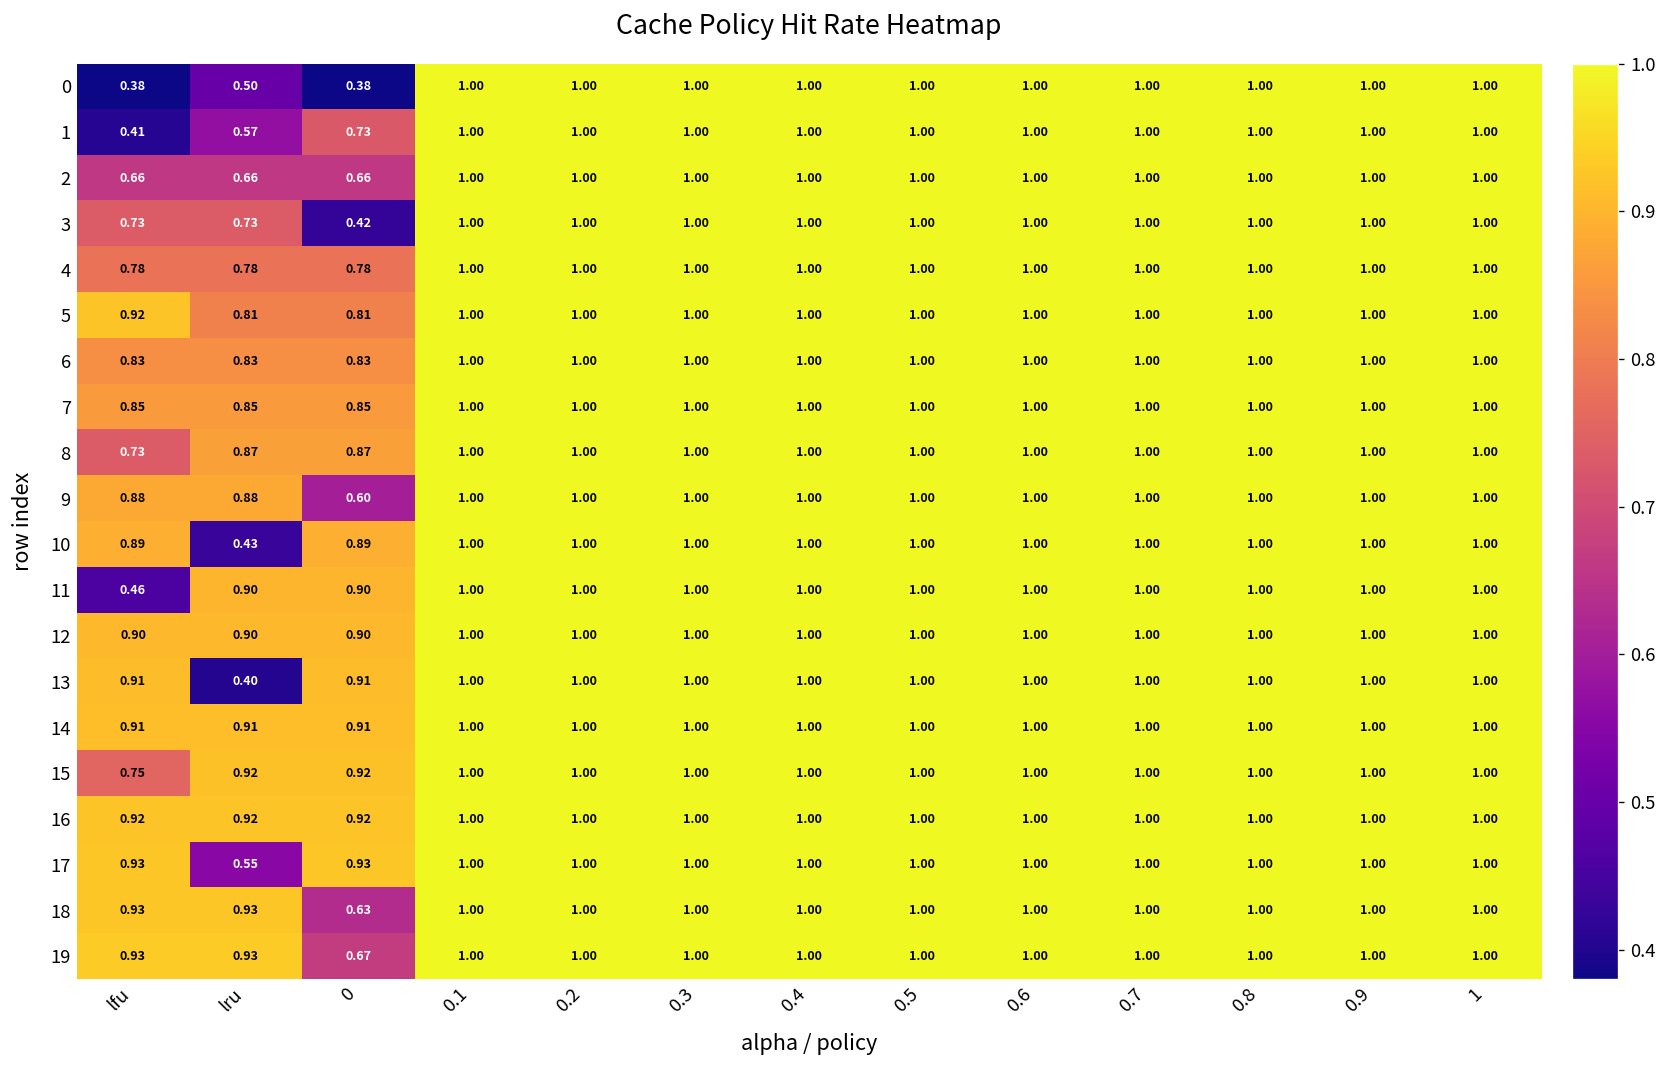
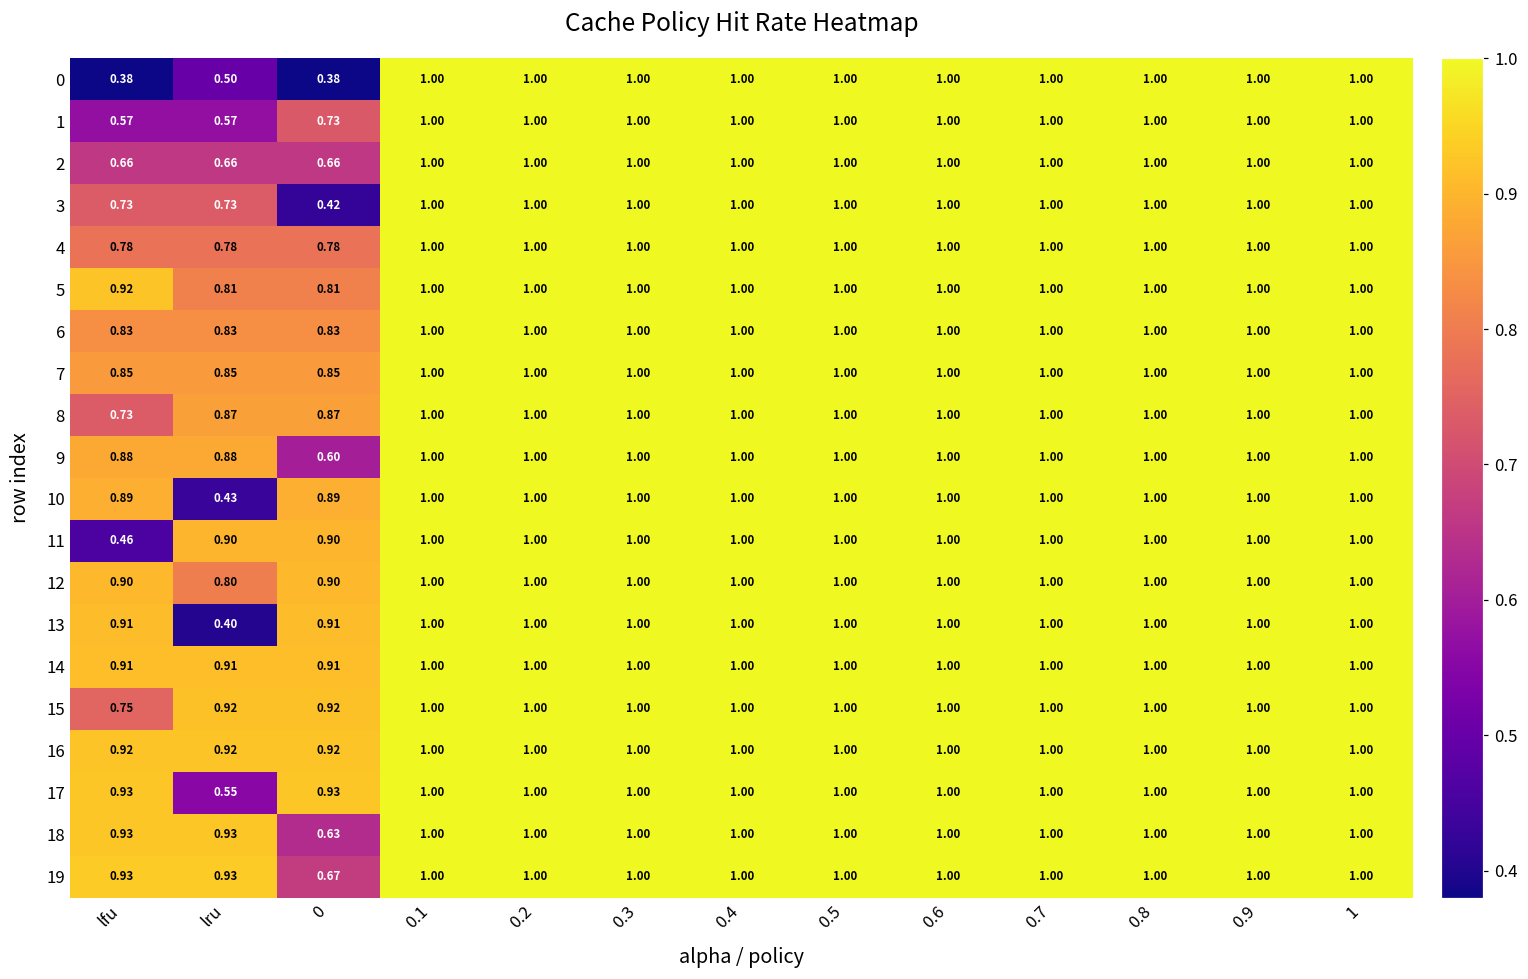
1, lfu: 0.41 -> 0.57
12, lru: 0.90 -> 0.80
